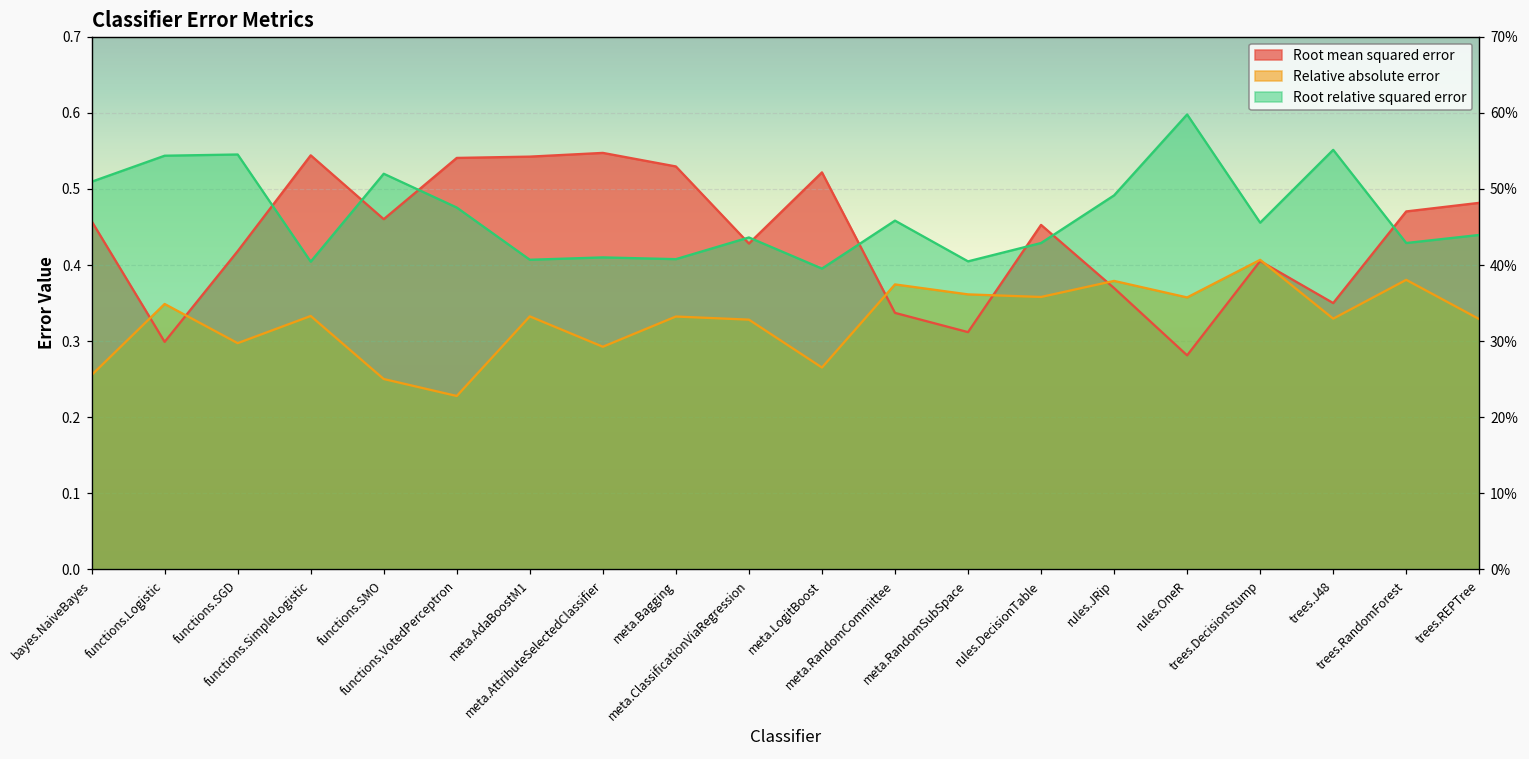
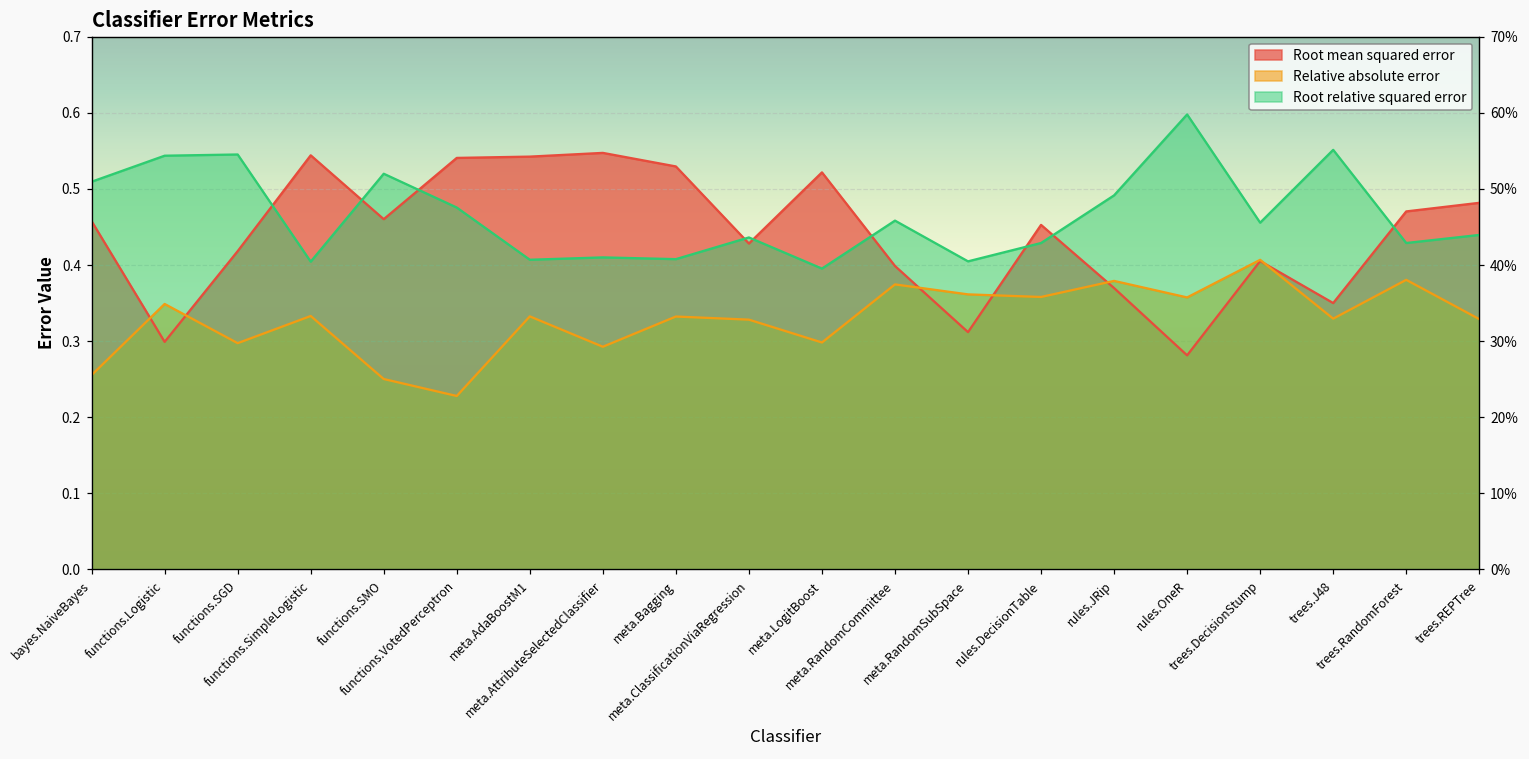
Relative absolute error, meta.LogitBoost: 0.27 -> 0.30
Root mean squared error, meta.RandomCommittee: 0.34 -> 0.40
